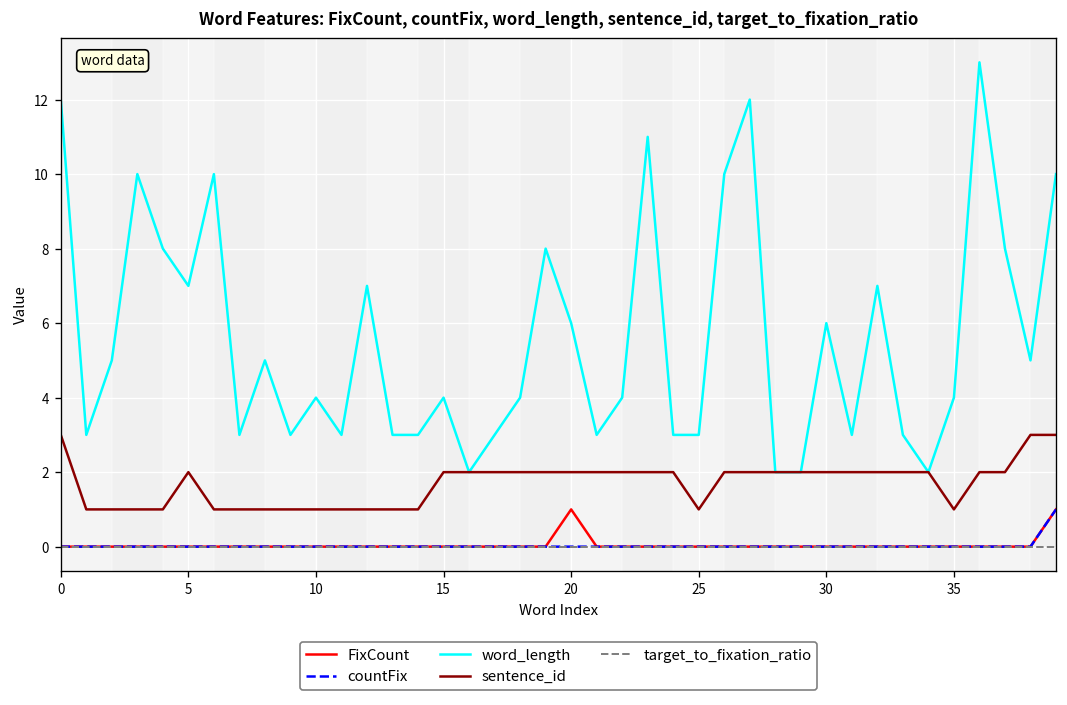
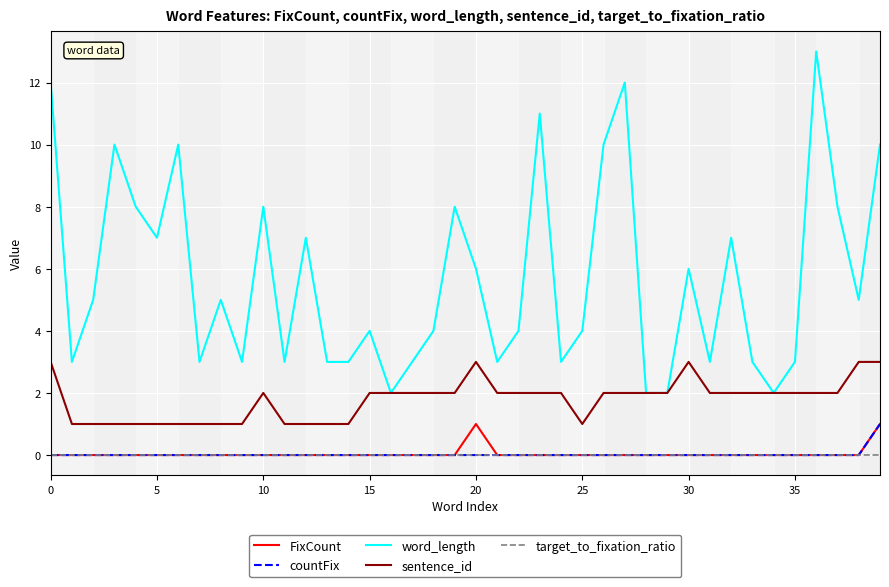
sentence_id, 5: 2 -> 1
word_length, 10: 4 -> 8
sentence_id, 10: 1 -> 2
sentence_id, 20: 2 -> 3
word_length, 25: 3 -> 4
sentence_id, 30: 2 -> 3
word_length, 35: 4 -> 3
sentence_id, 35: 1 -> 2
